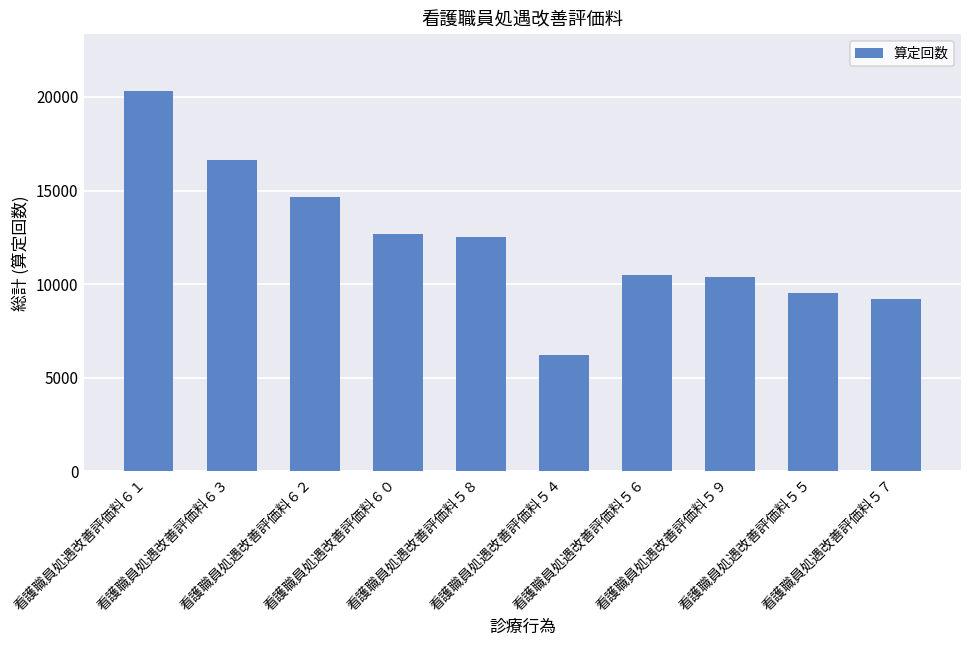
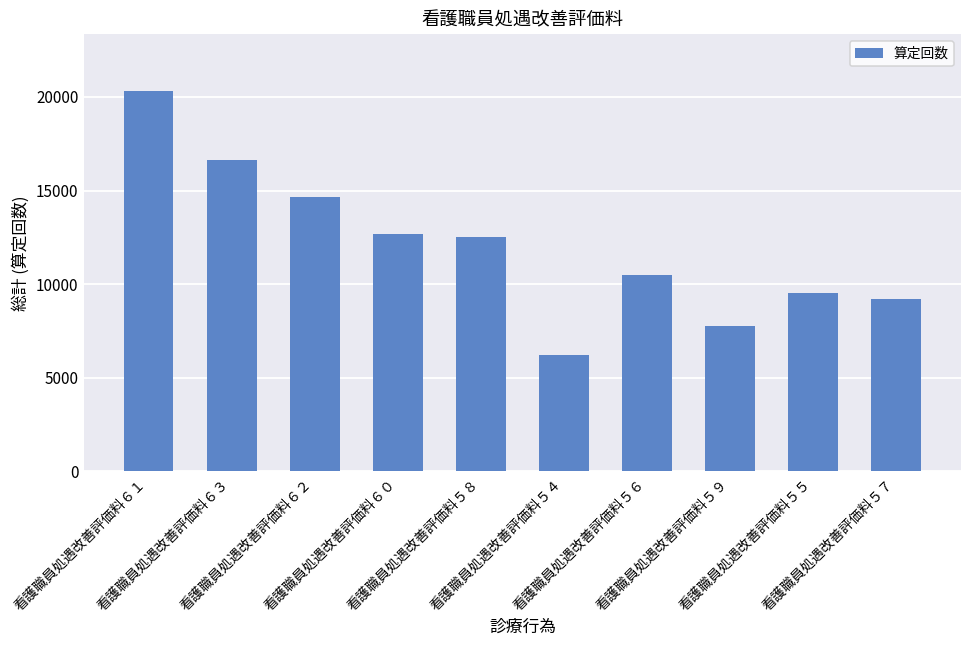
看護職員処遇改善評価料５９: 10400 -> 7800
